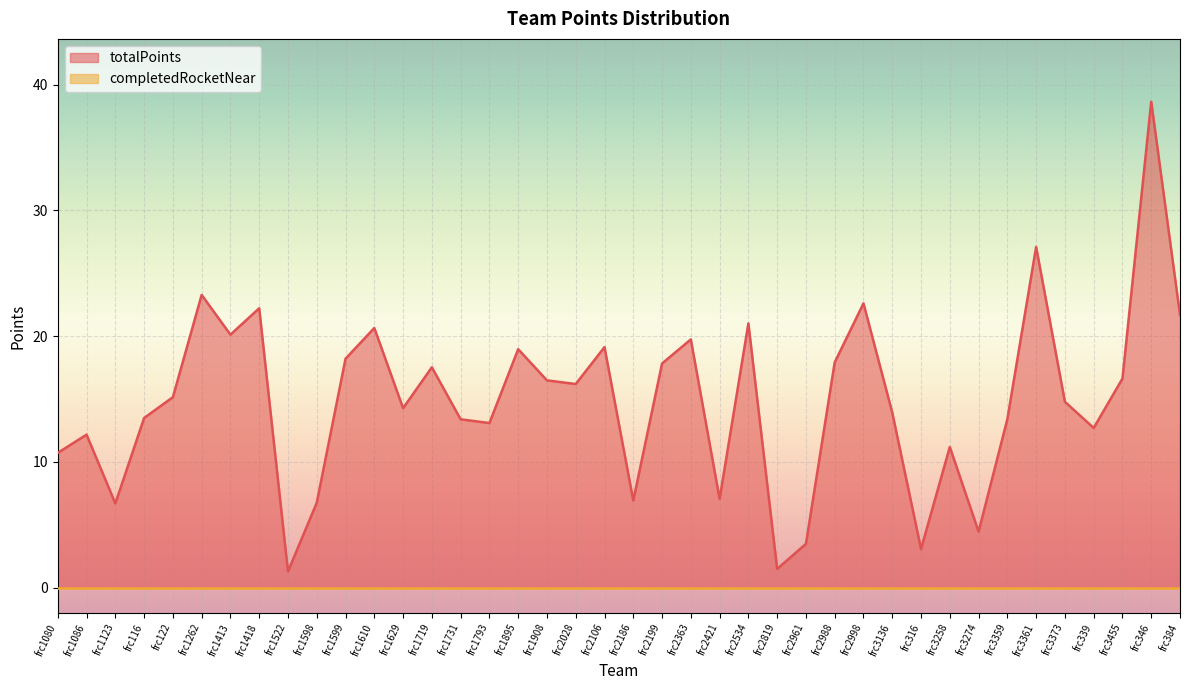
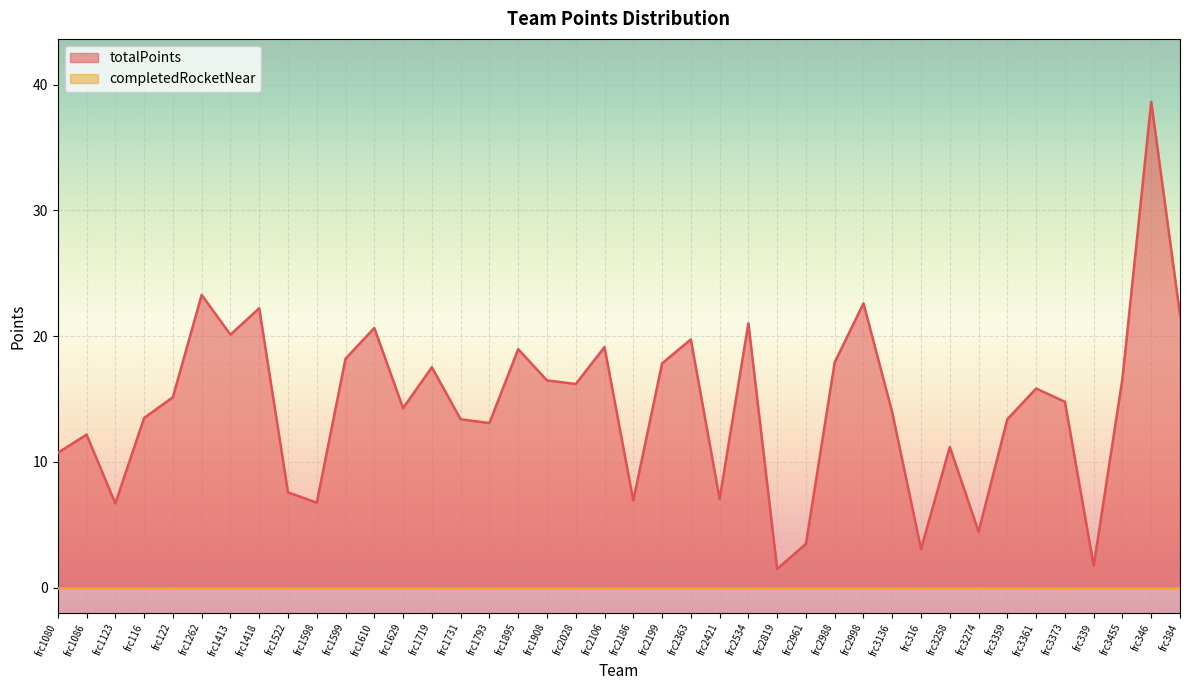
totalPoints, frc1522: 1.3 -> 7.6
totalPoints, frc3361: 27.1 -> 15.8
totalPoints, frc339: 12.7 -> 1.7
